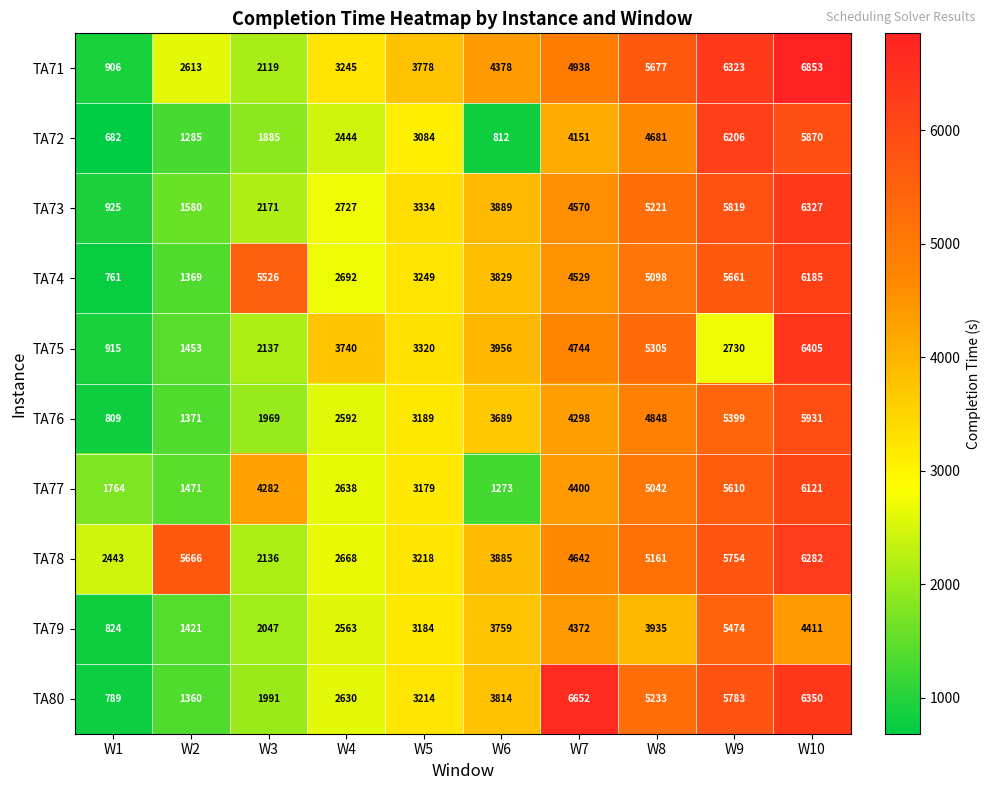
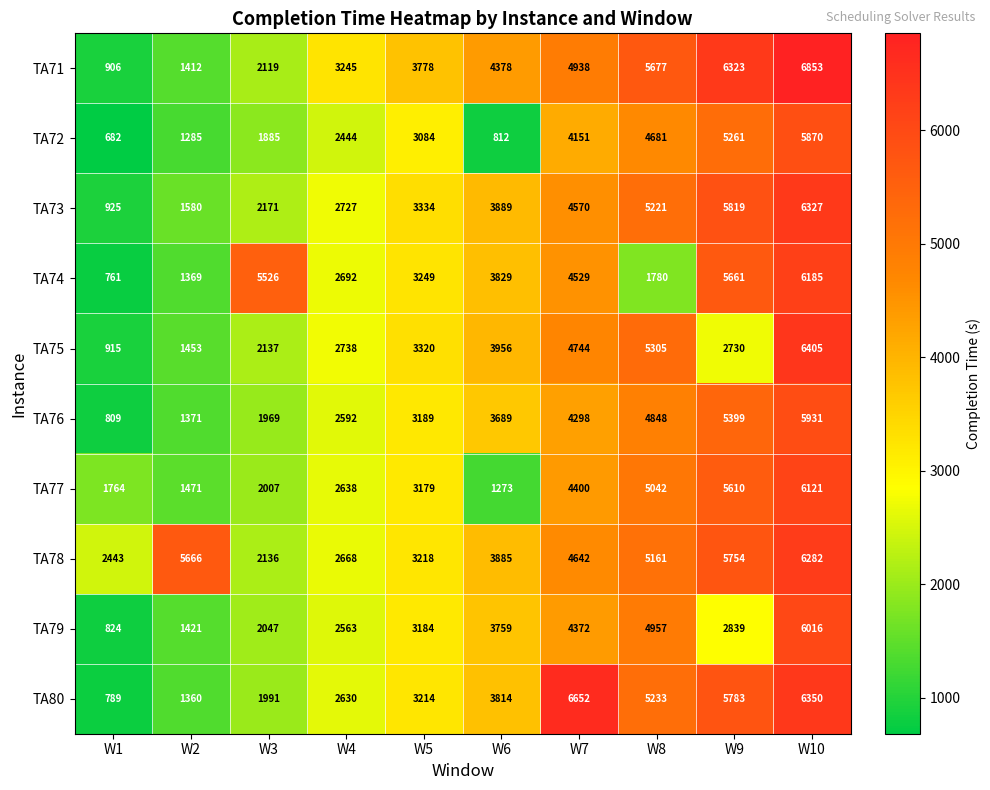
TA71, W2: 2613 -> 1412
TA72, W9: 6206 -> 5261
TA74, W8: 5098 -> 1780
TA75, W4: 3740 -> 2738
TA77, W3: 4282 -> 2007
TA79, W8: 3935 -> 4957
TA79, W9: 5474 -> 2839
TA79, W10: 4411 -> 6016
